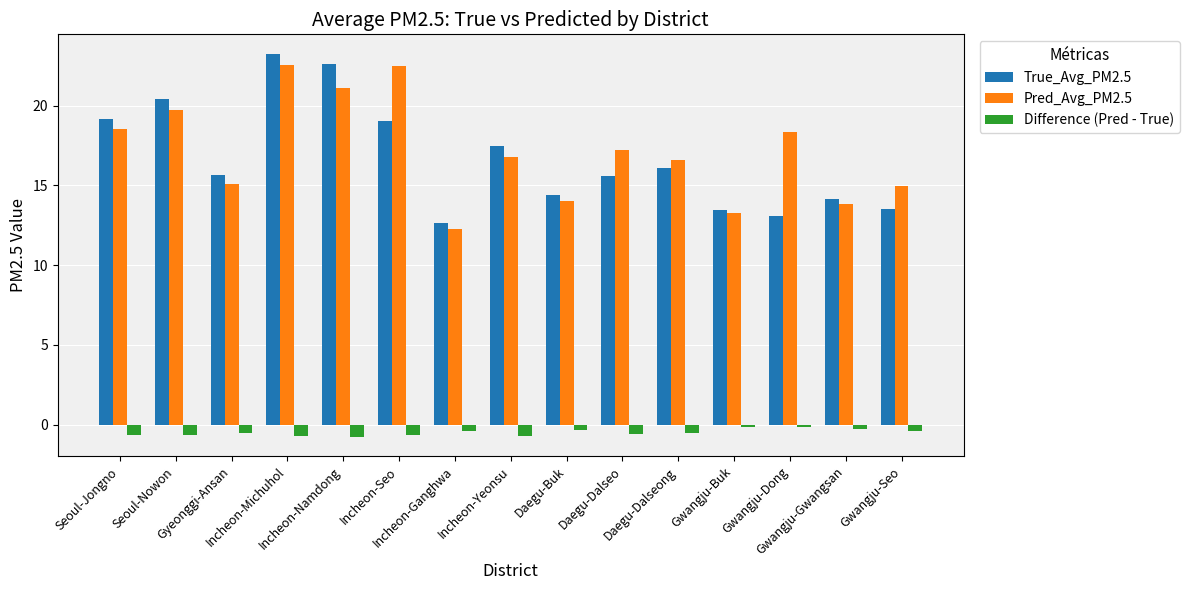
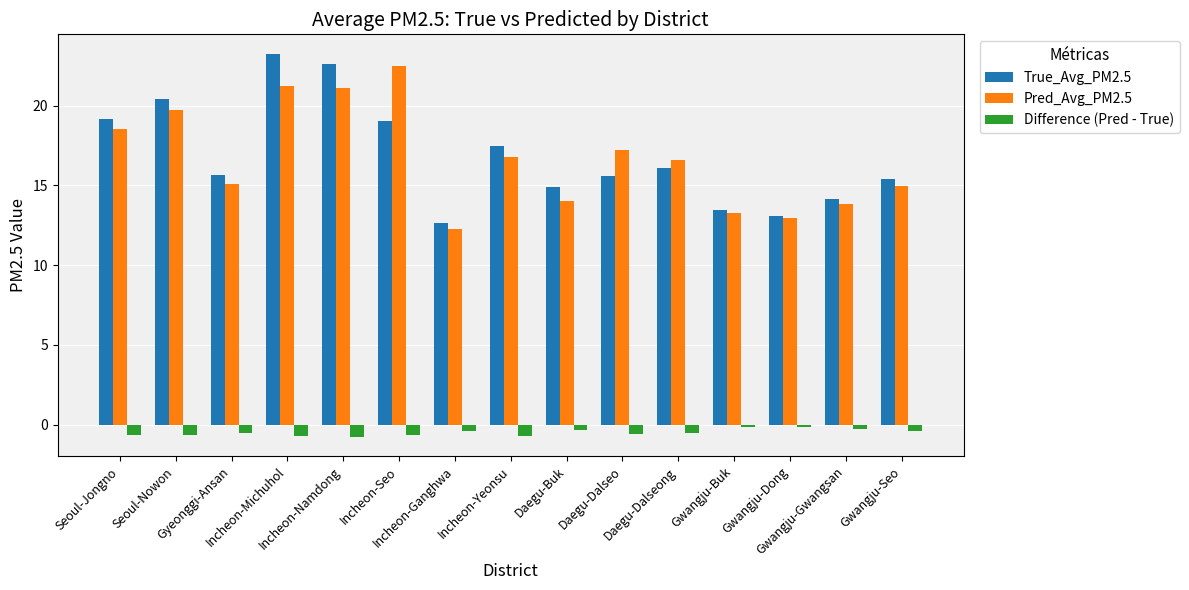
Pred_Avg_PM2.5, Incheon-Michuhol: 22.5 -> 21.3
True_Avg_PM2.5, Daegu-Buk: 14.4 -> 14.9
Pred_Avg_PM2.5, Gwangju-Dong: 18.3 -> 12.9
True_Avg_PM2.5, Gwangju-Seo: 13.5 -> 15.4
